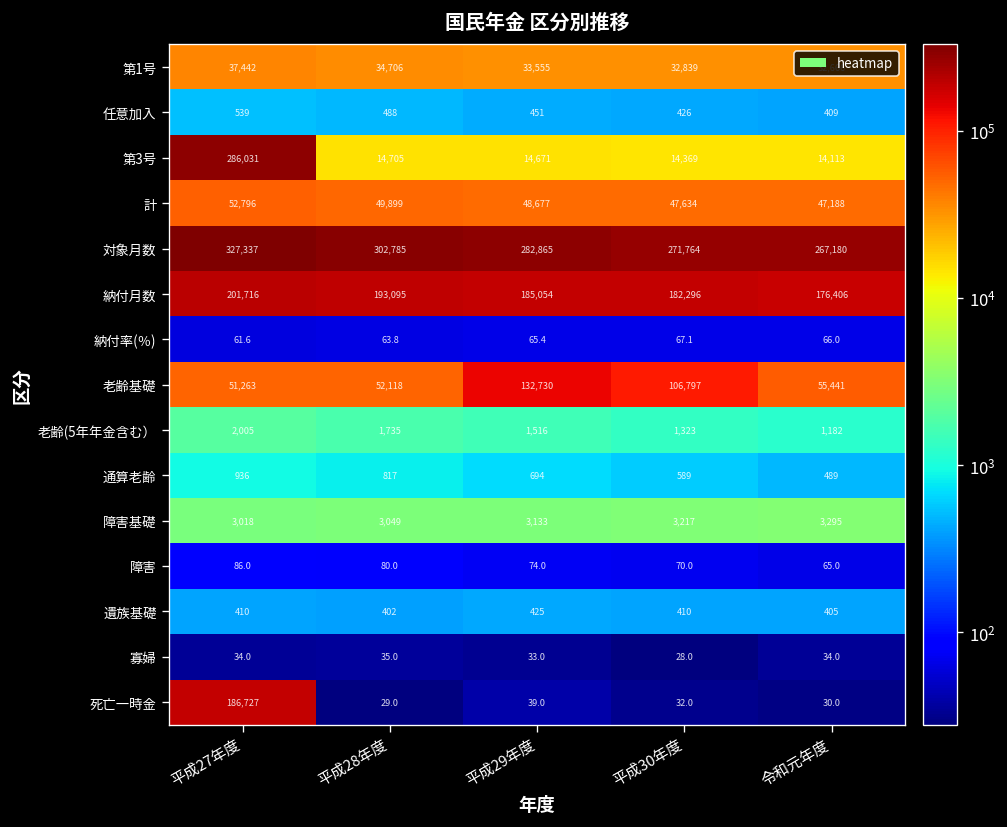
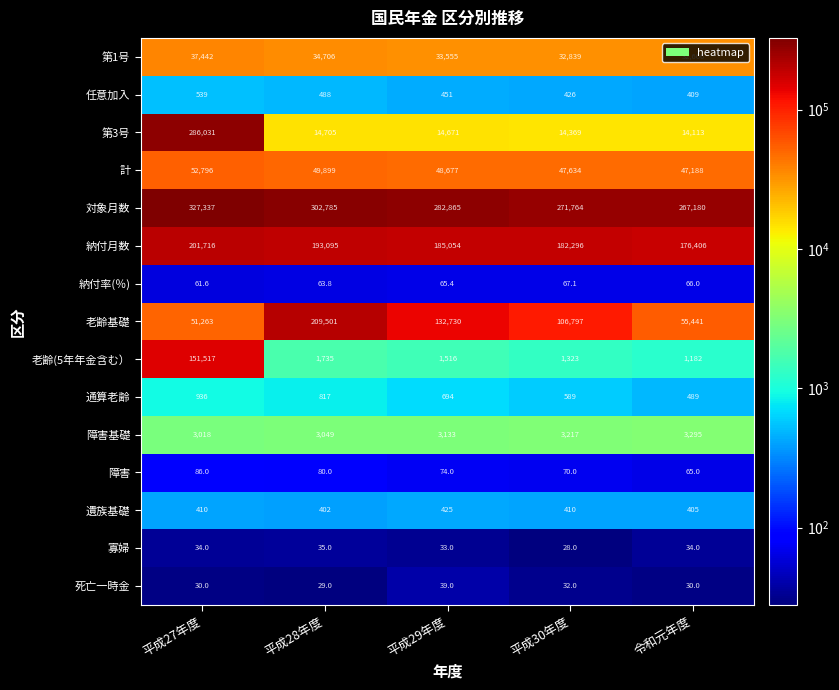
老齢基礎, 平成28年度: 52,118 -> 209,501
老齢(5年年金含む）, 平成27年度: 2,005 -> 151,517
死亡一時金, 平成27年度: 186,727 -> 30.0
